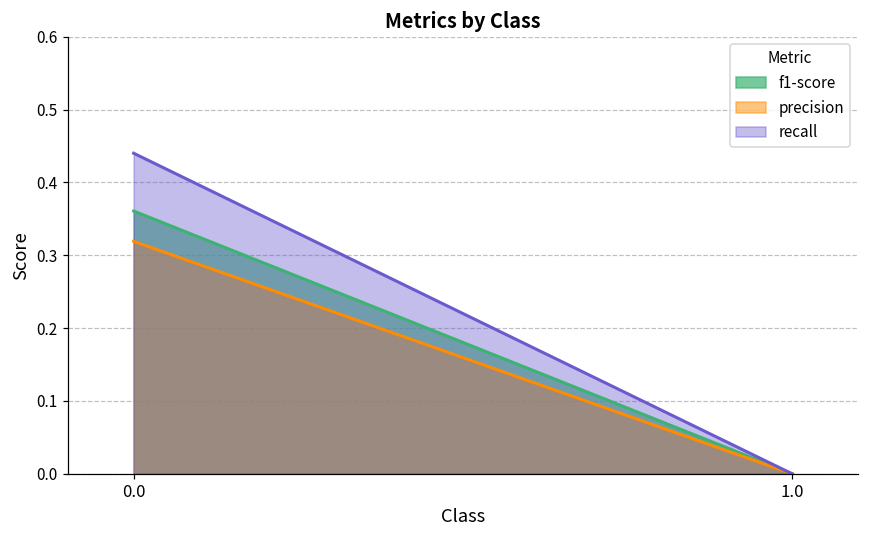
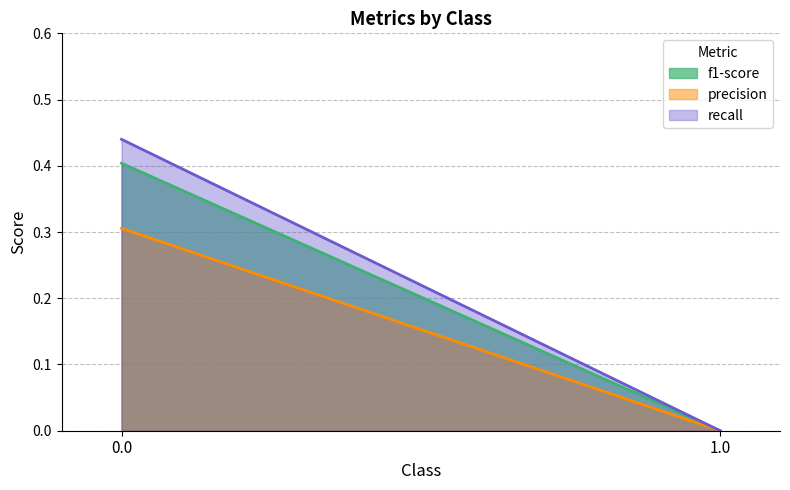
f1-score, 0.0: 0.36 -> 0.40
precision, 0.0: 0.32 -> 0.31
